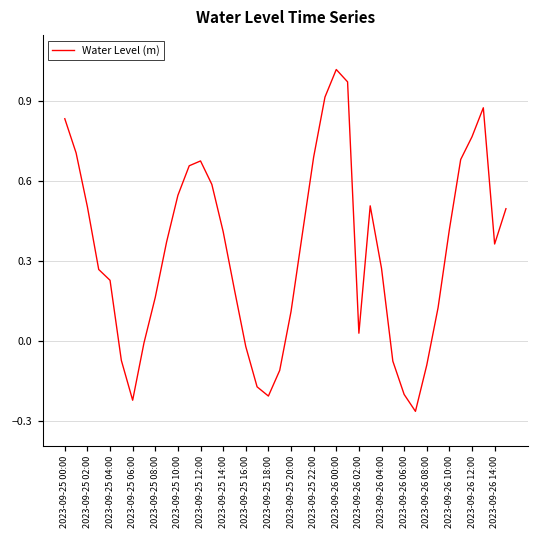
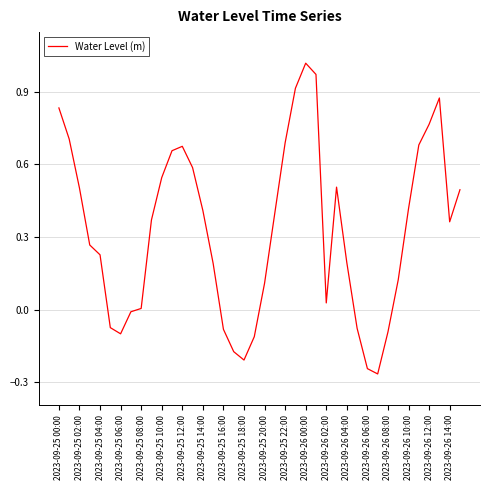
2023-09-25 06:00: -0.22 -> -0.10
2023-09-25 08:00: 0.16 -> 0.01
2023-09-25 16:00: -0.02 -> -0.08
2023-09-26 04:00: 0.27 -> 0.19
2023-09-26 06:00: -0.20 -> -0.24
